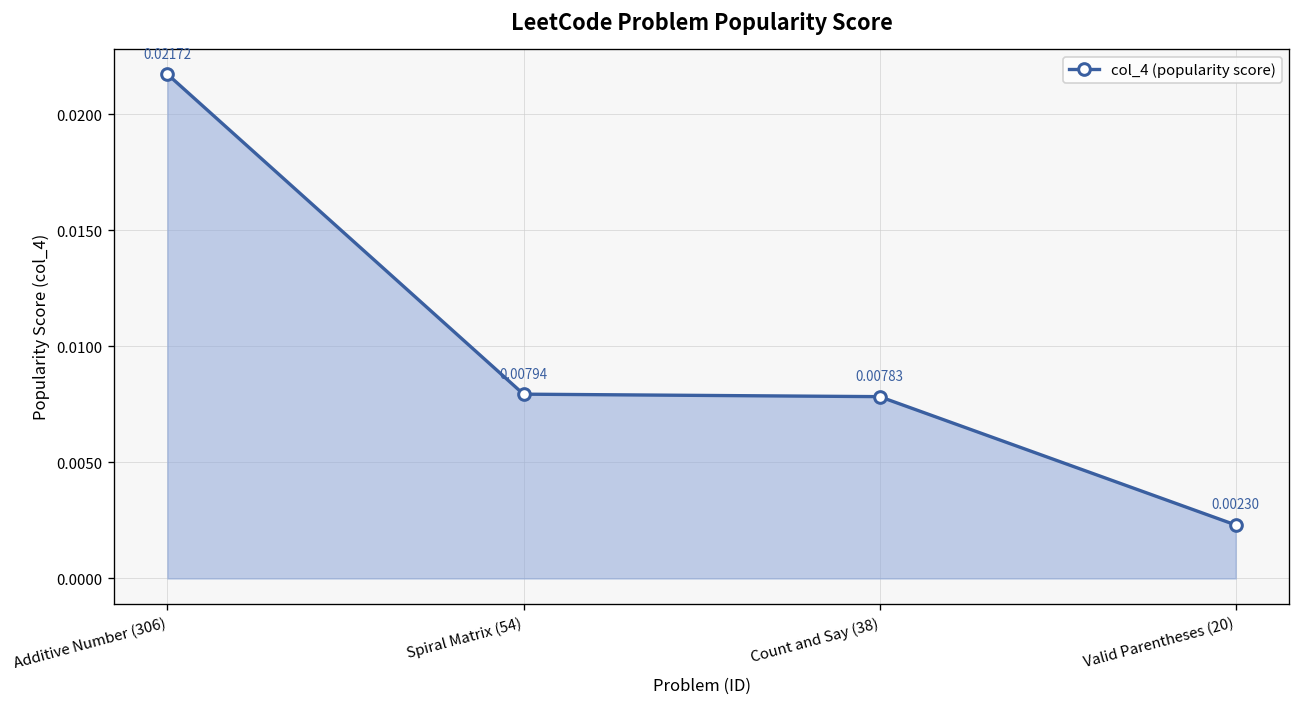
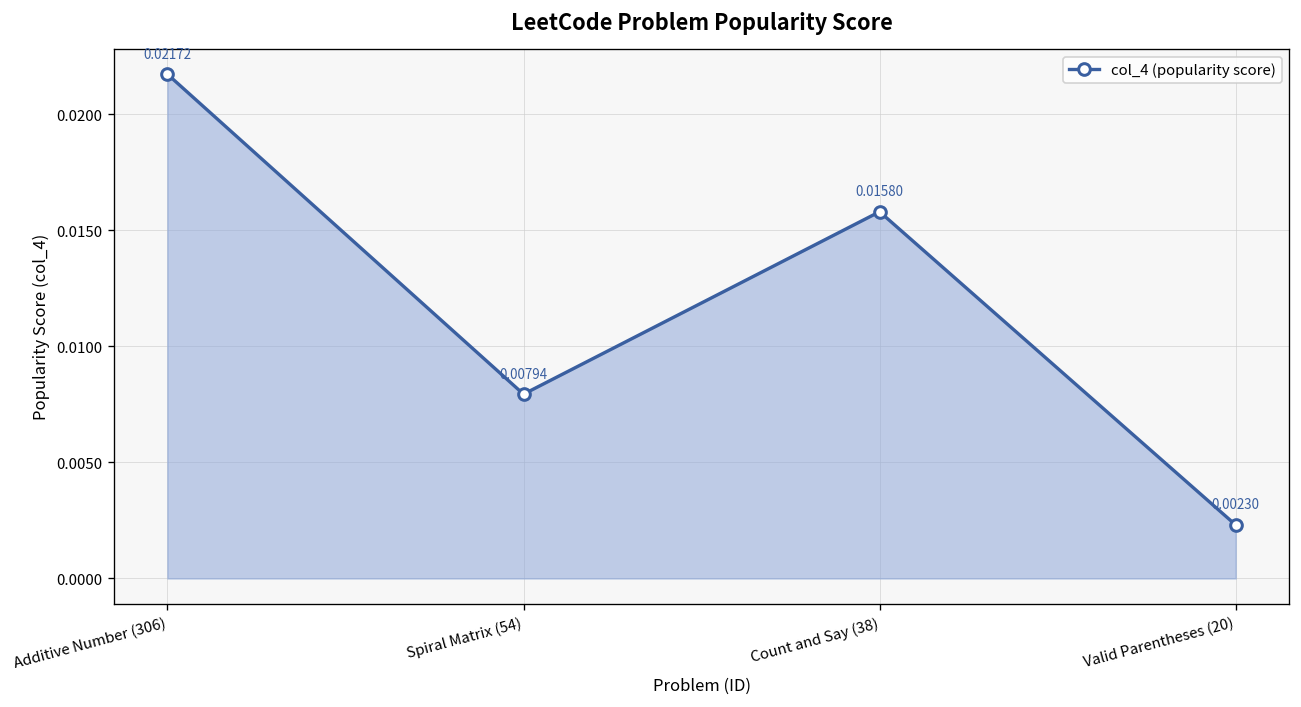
Count and Say (38): 0.00783 -> 0.01580
